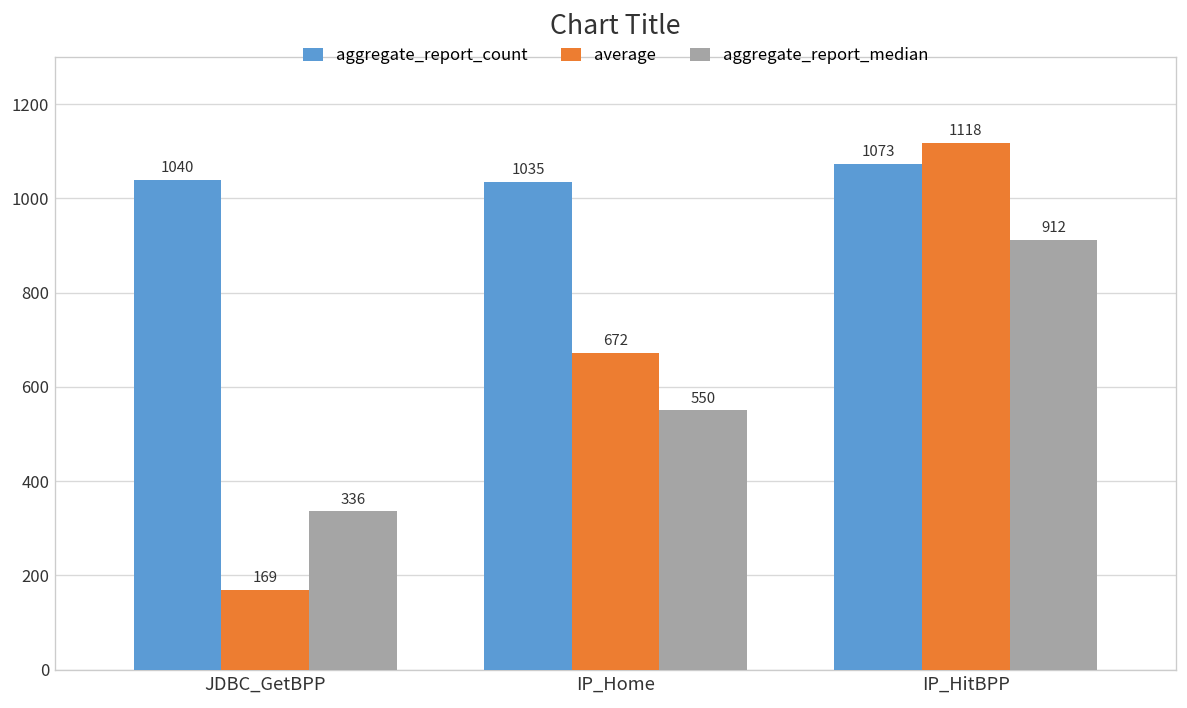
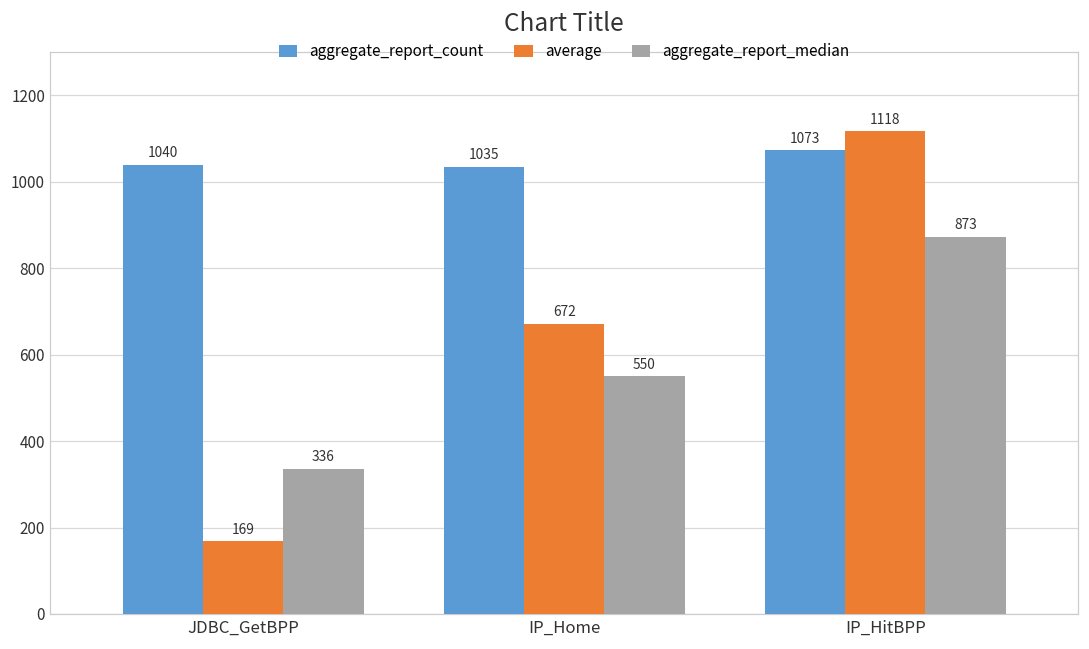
aggregate_report_median, IP_HitBPP: 912 -> 873
